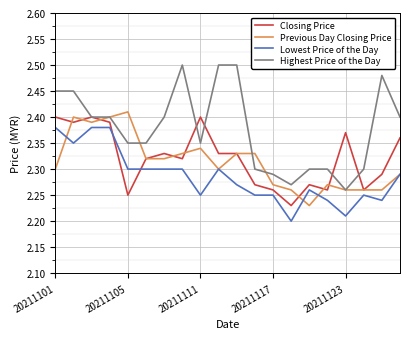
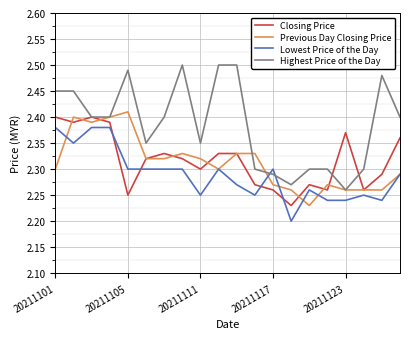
Highest Price of the Day, 20211105: 2.35 -> 2.49
Closing Price, 20211111: 2.4 -> 2.3
Previous Day Closing Price, 20211111: 2.34 -> 2.32
Lowest Price of the Day, 20211117: 2.25 -> 2.30
Lowest Price of the Day, 20211123: 2.21 -> 2.24
